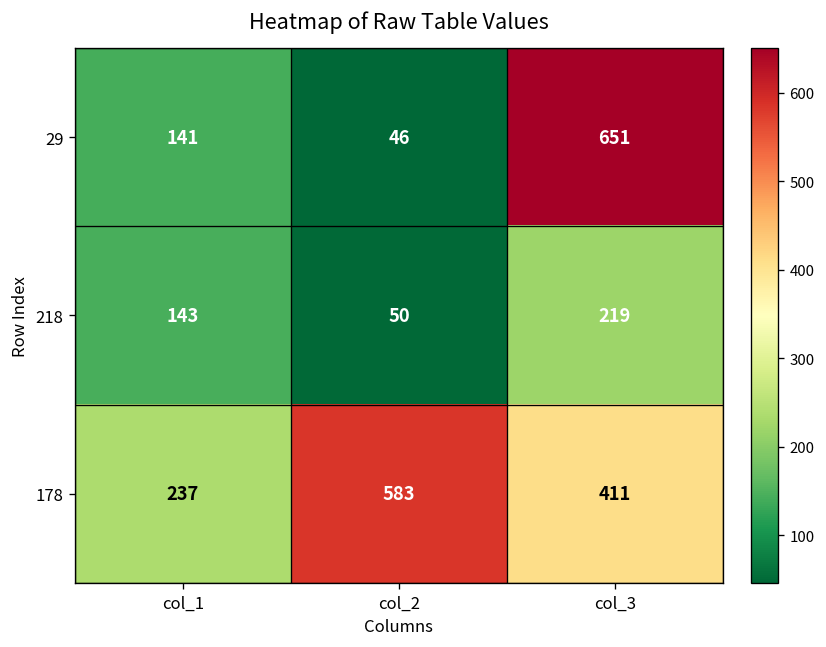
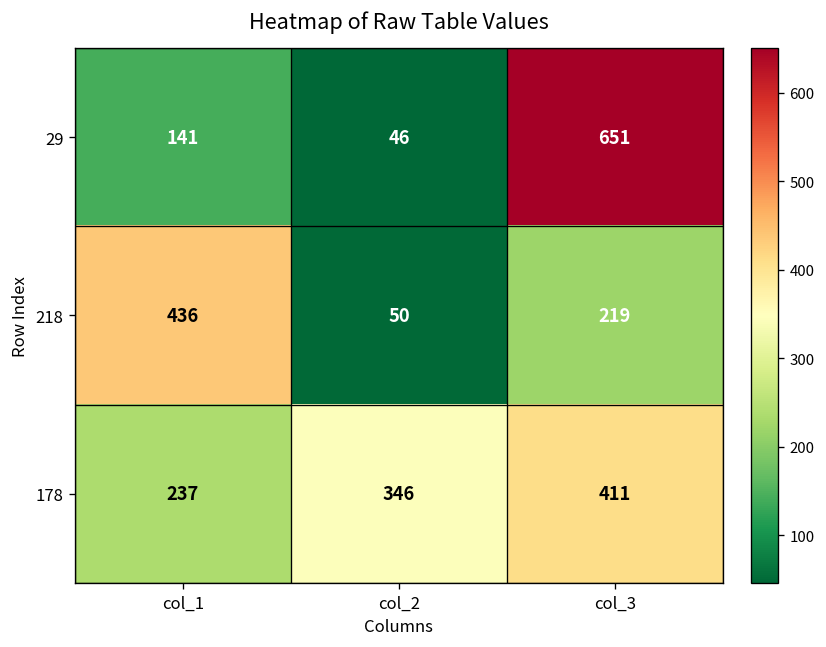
218, col_1: 143 -> 436
178, col_2: 583 -> 346
